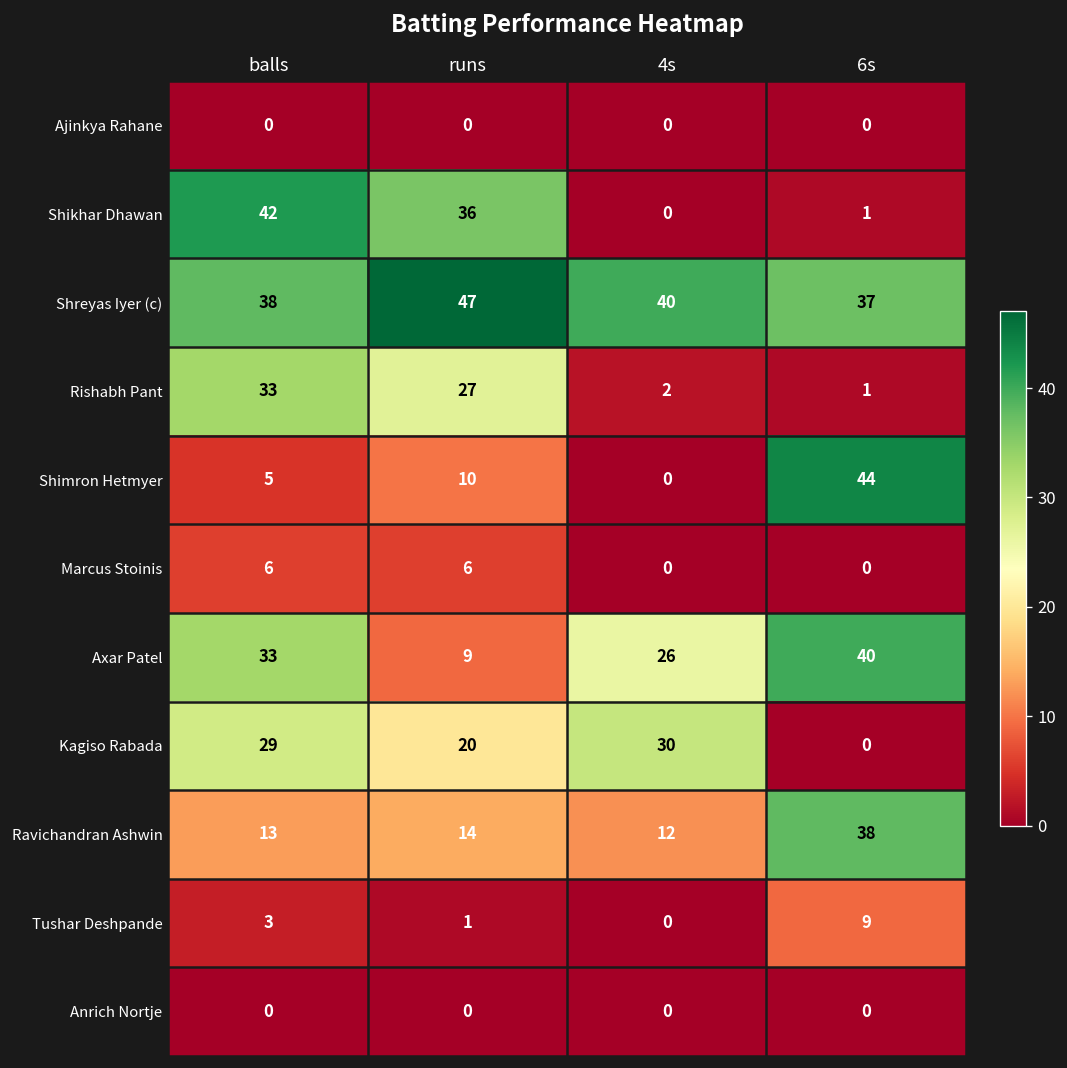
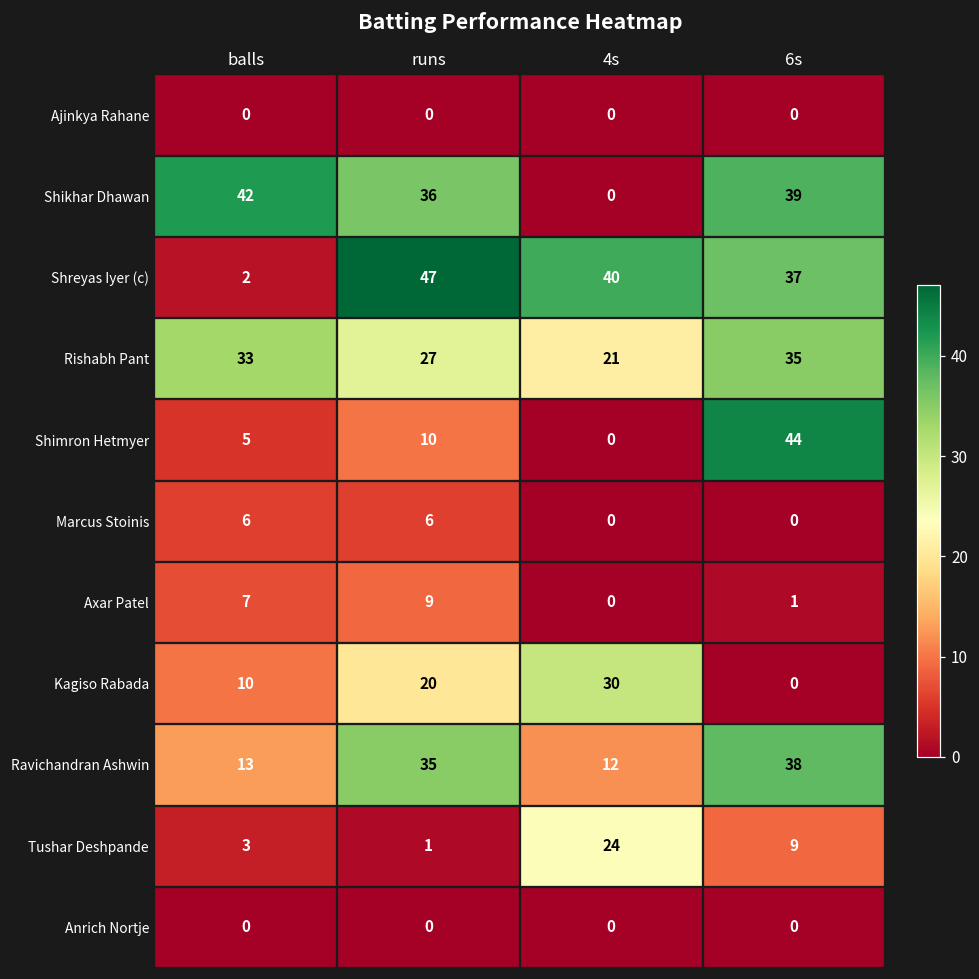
Shikhar Dhawan, 6s: 1 -> 39
Shreyas Iyer (c), balls: 38 -> 2
Rishabh Pant, 4s: 2 -> 21
Rishabh Pant, 6s: 1 -> 35
Axar Patel, balls: 33 -> 7
Axar Patel, 4s: 26 -> 0
Axar Patel, 6s: 40 -> 1
Kagiso Rabada, balls: 29 -> 10
Ravichandran Ashwin, runs: 14 -> 35
Tushar Deshpande, 4s: 0 -> 24
